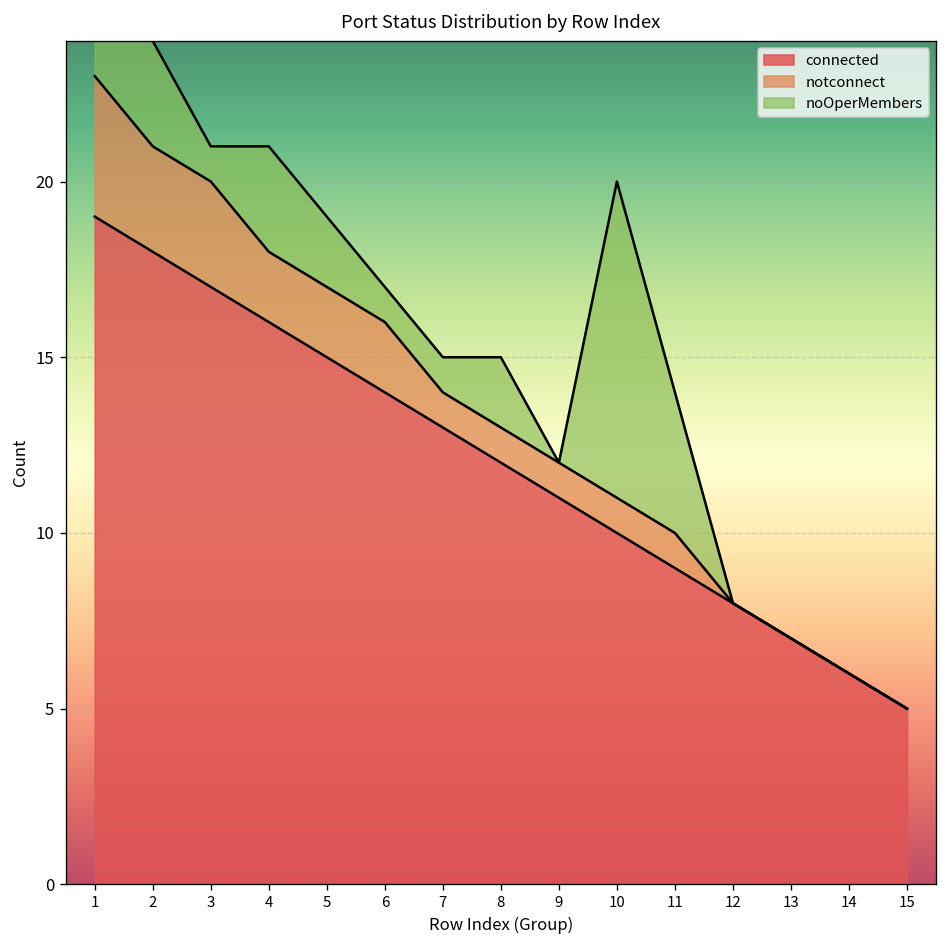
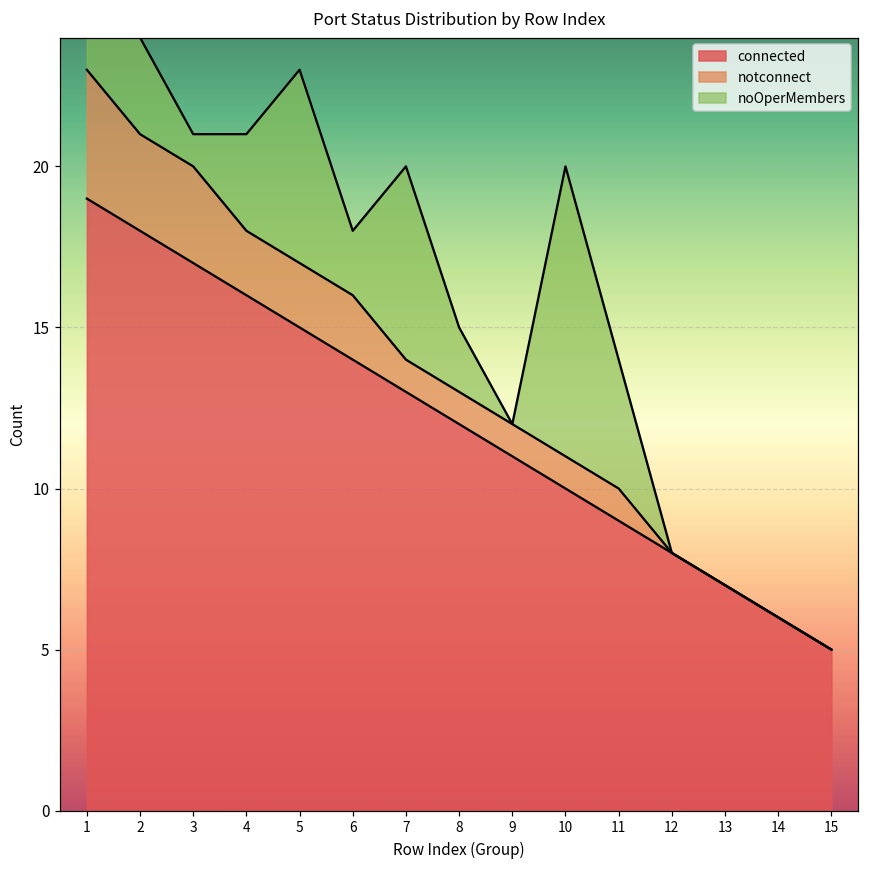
noOperMembers, 5: 2 -> 6
noOperMembers, 6: 1 -> 2
noOperMembers, 7: 1 -> 6
